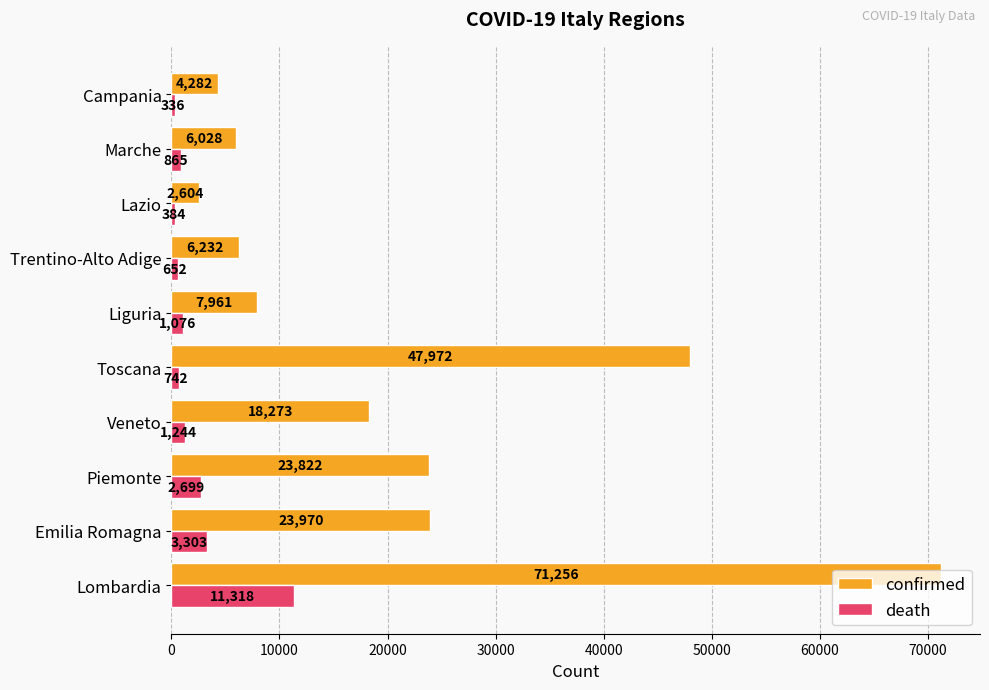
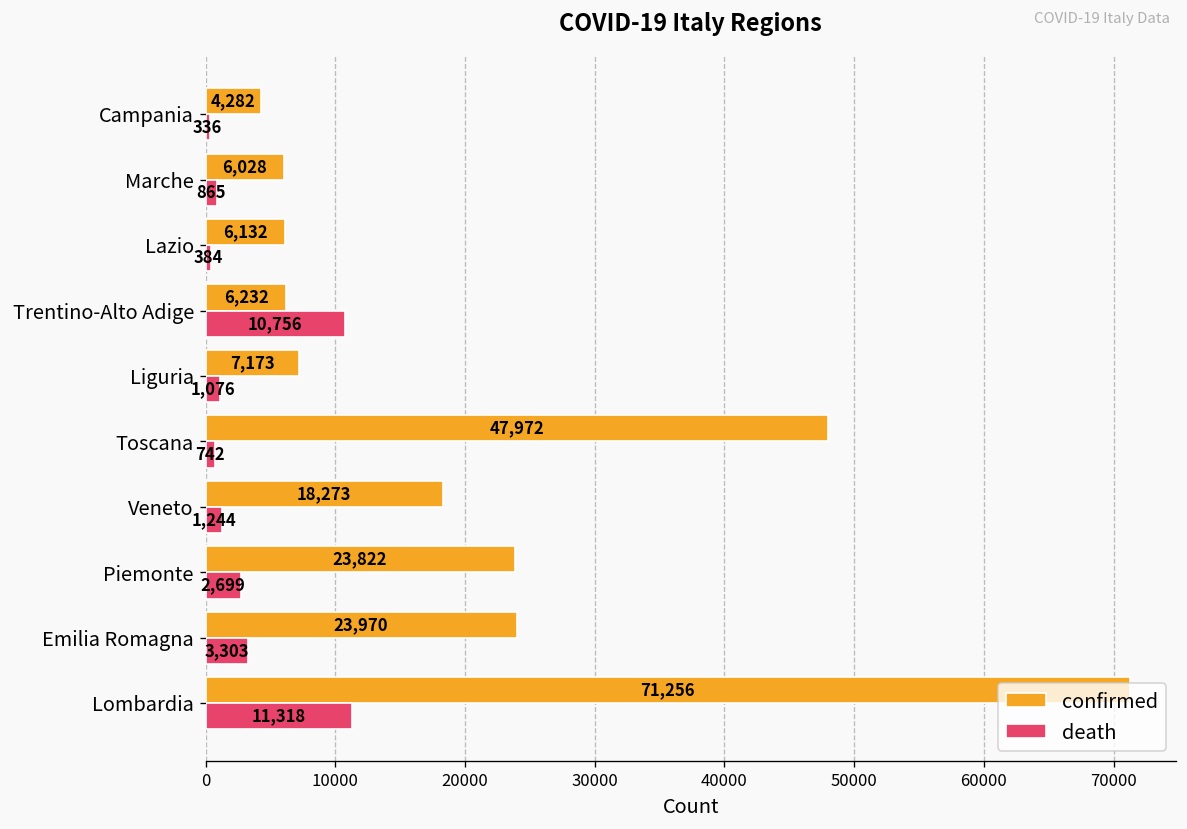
confirmed, Lazio: 2,604 -> 6,132
death, Trentino-Alto Adige: 652 -> 10,756
confirmed, Liguria: 7,961 -> 7,173
